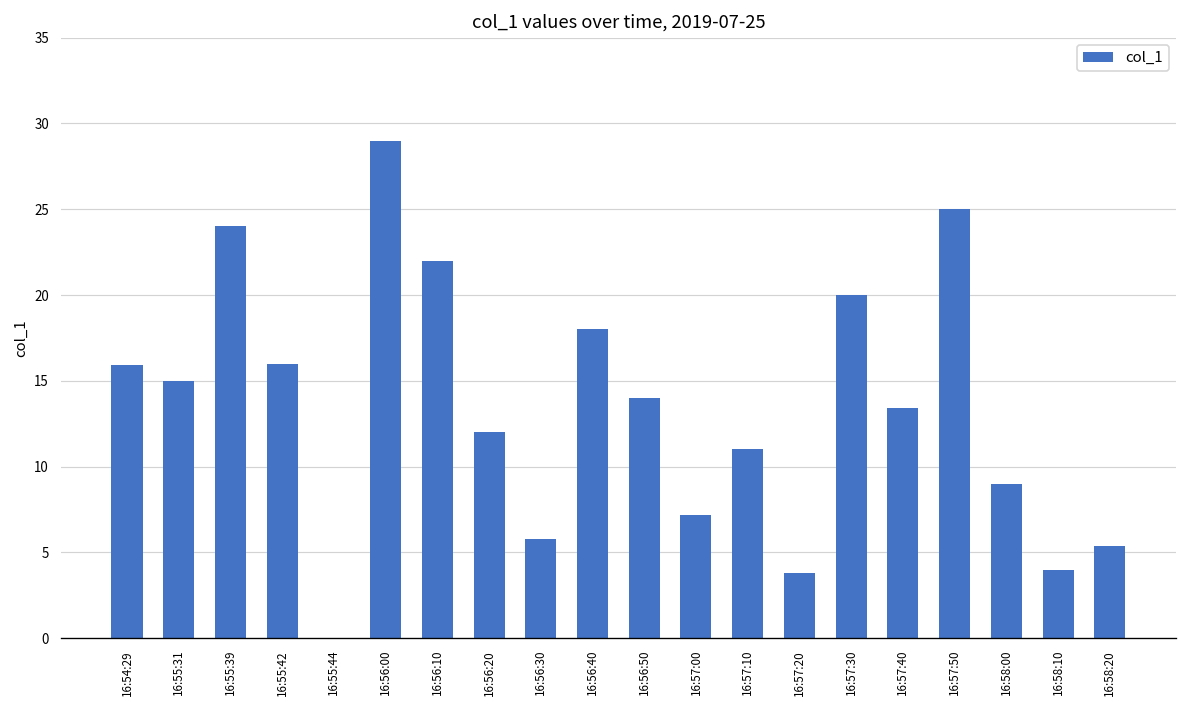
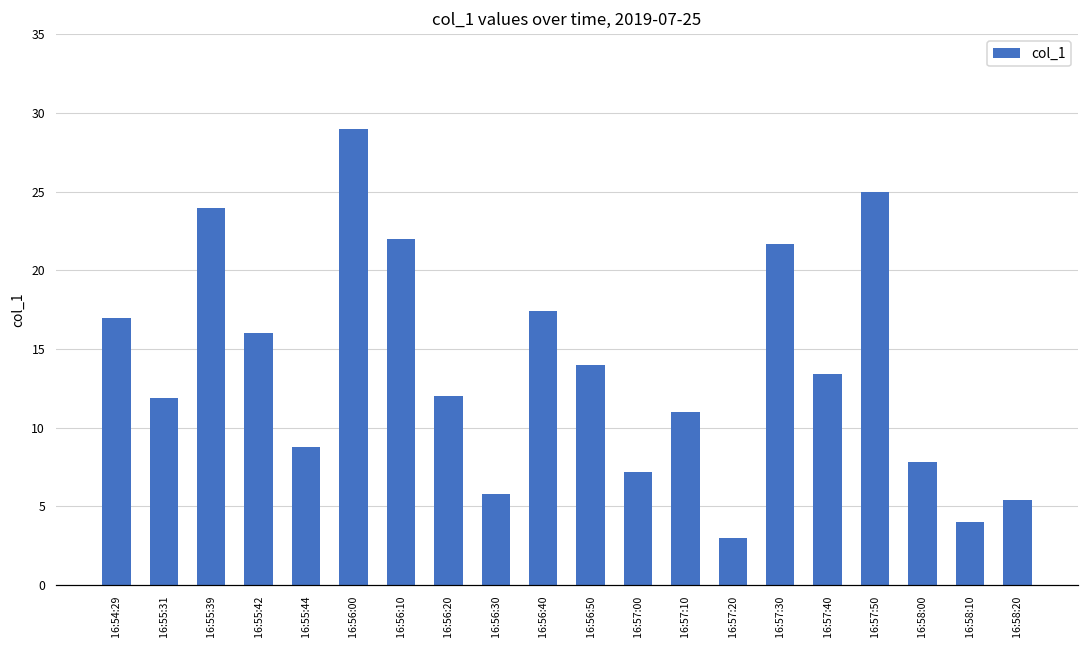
16:54:29: 15.9 -> 17.0
16:55:31: 15.0 -> 11.9
16:55:44: 0.0 -> 8.8
16:56:40: 18.0 -> 17.4
16:57:20: 3.8 -> 3.0
16:57:30: 20.0 -> 21.7
16:58:00: 9.0 -> 7.8
